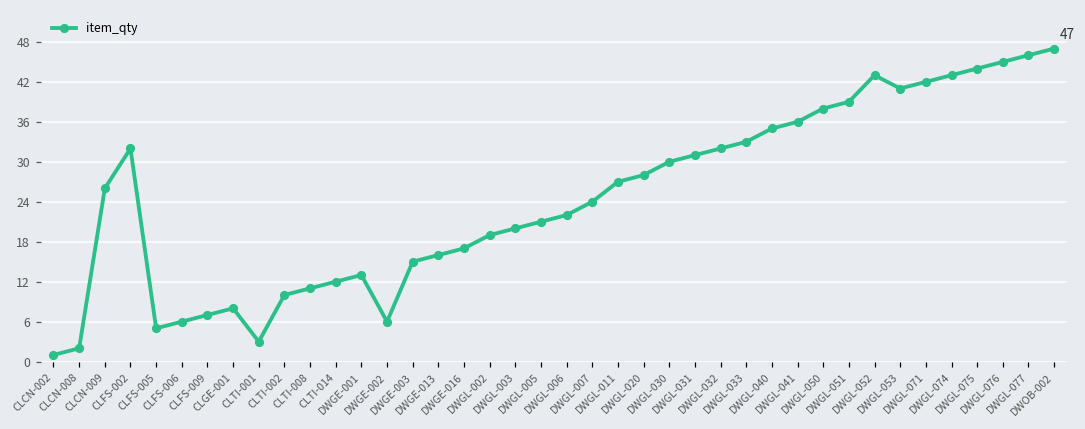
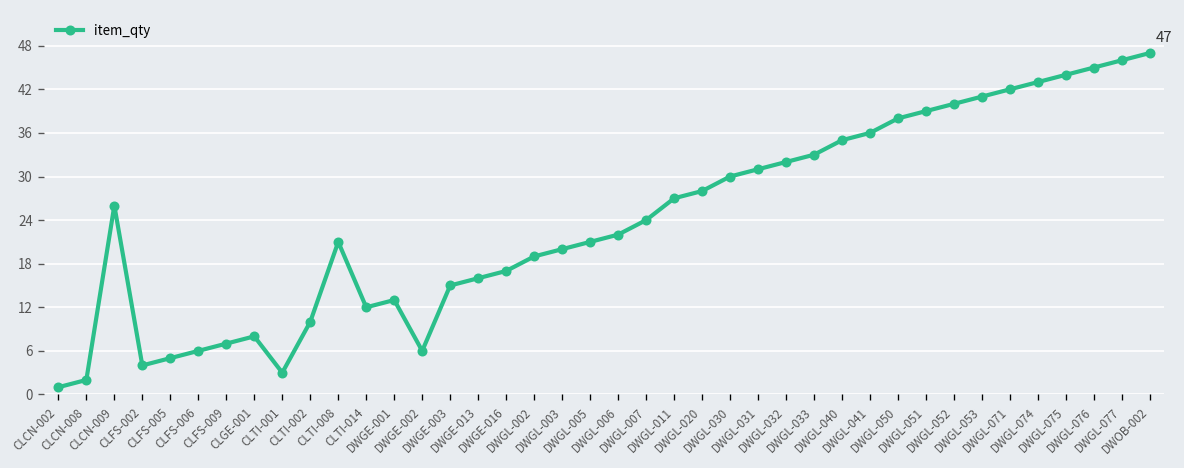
CLFS-002: 32 -> 4
CLTI-008: 11 -> 21
DWGL-052: 43 -> 40
